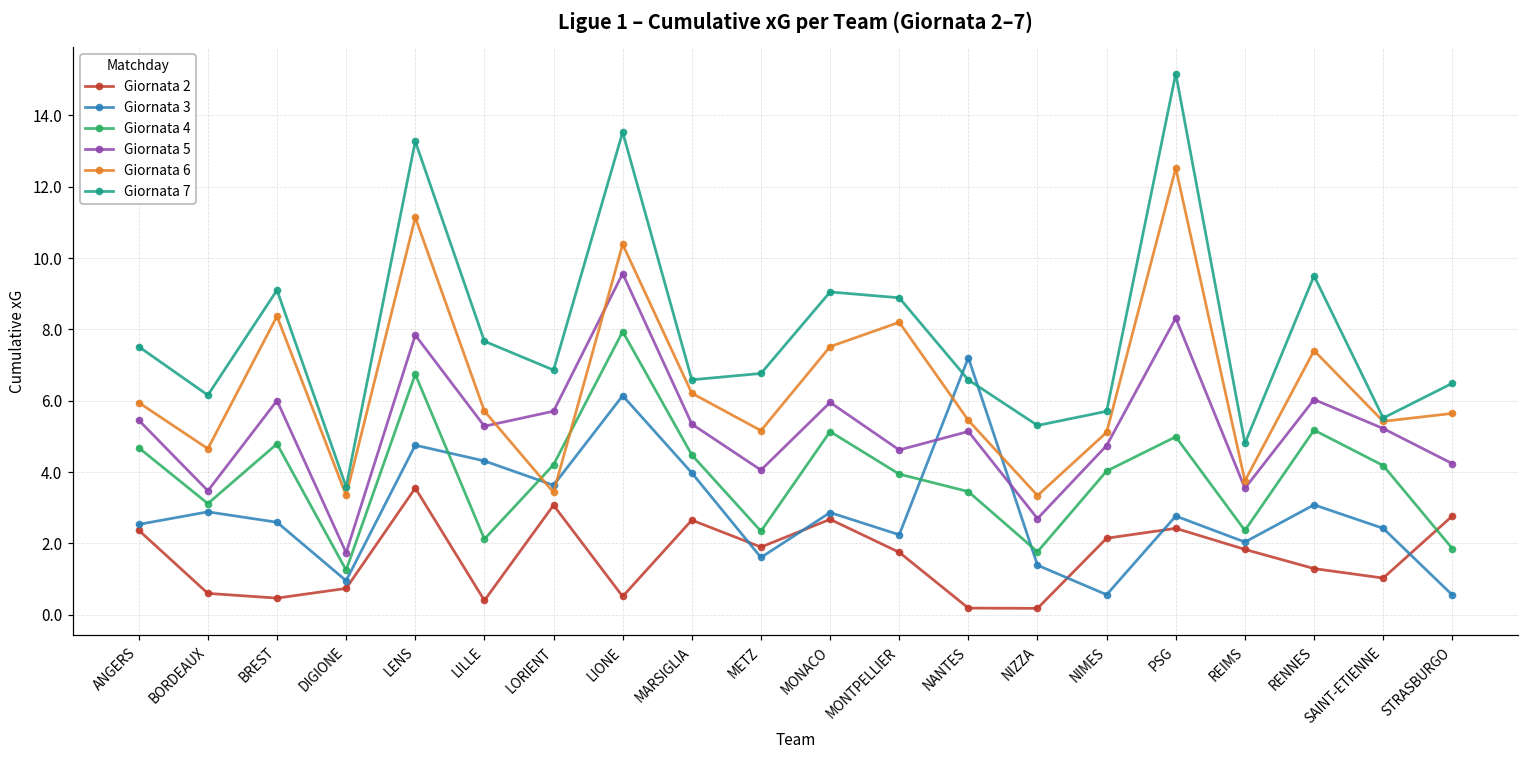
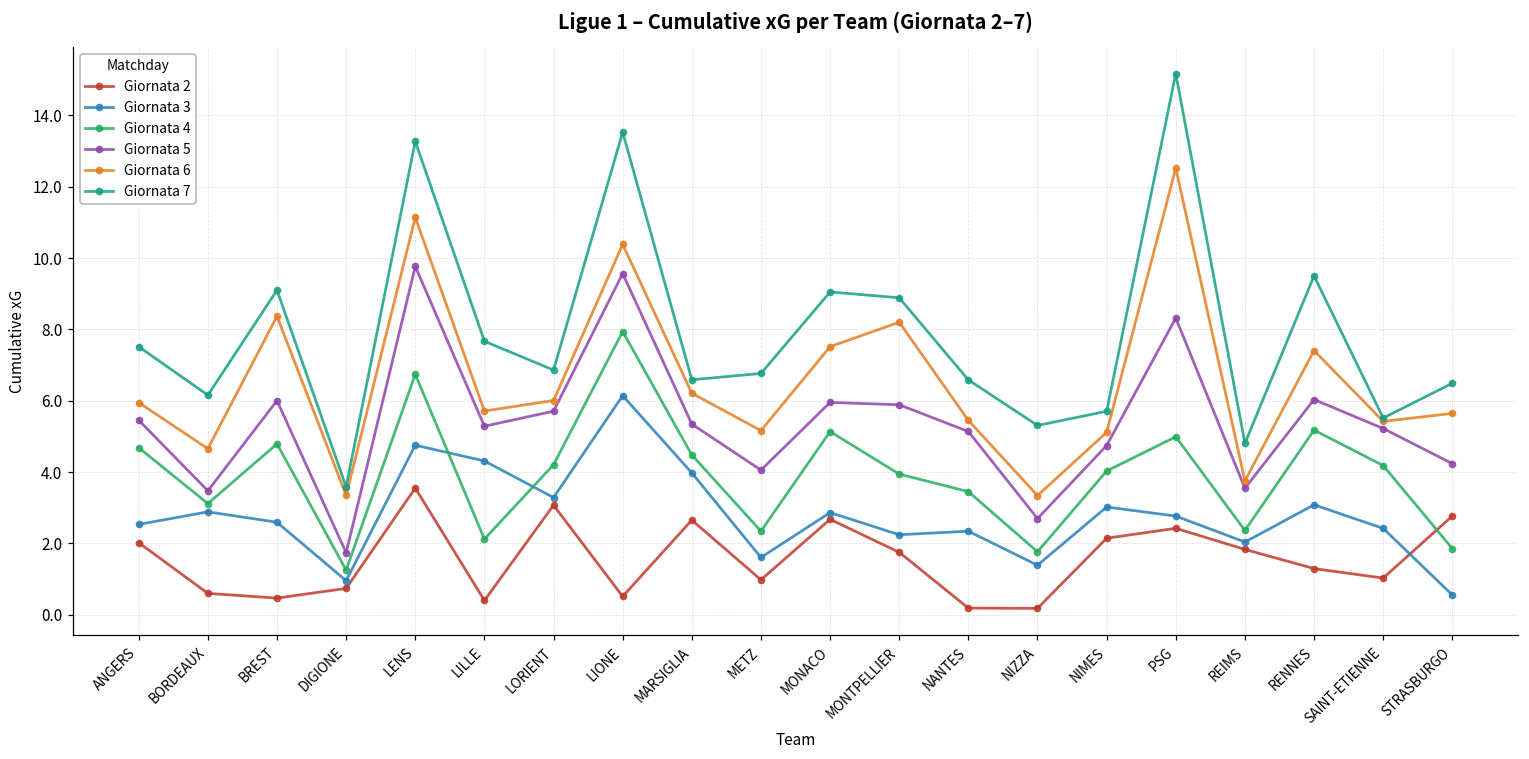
Giornata 2, ANGERS: 2.4 -> 2.0
Giornata 5, LENS: 7.8 -> 9.8
Giornata 3, LORIENT: 3.6 -> 3.3
Giornata 6, LORIENT: 3.4 -> 6.0
Giornata 2, METZ: 1.9 -> 1.0
Giornata 5, MONTPELLIER: 4.6 -> 5.9
Giornata 3, NANTES: 7.2 -> 2.3
Giornata 3, NIMES: 0.6 -> 3.0
